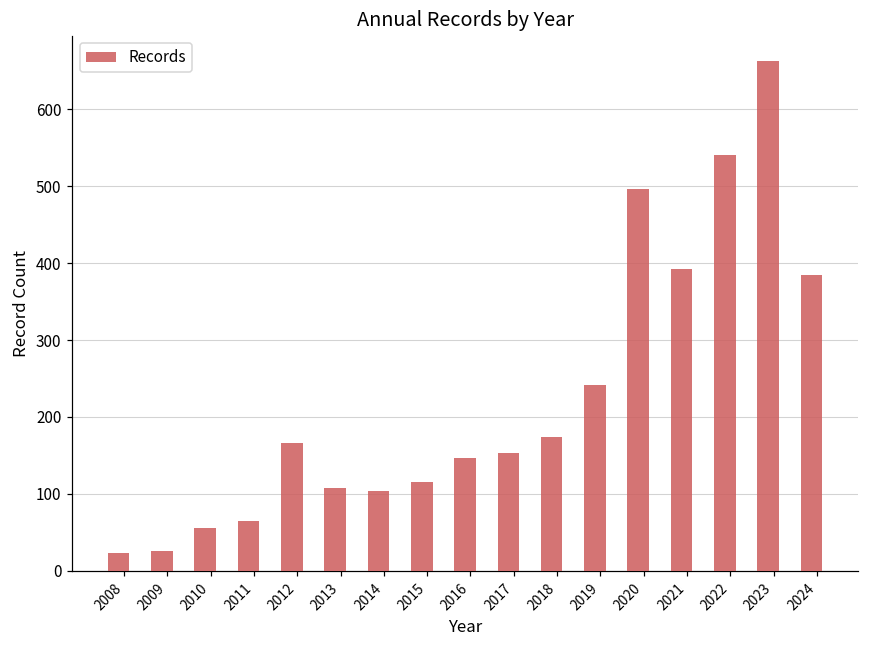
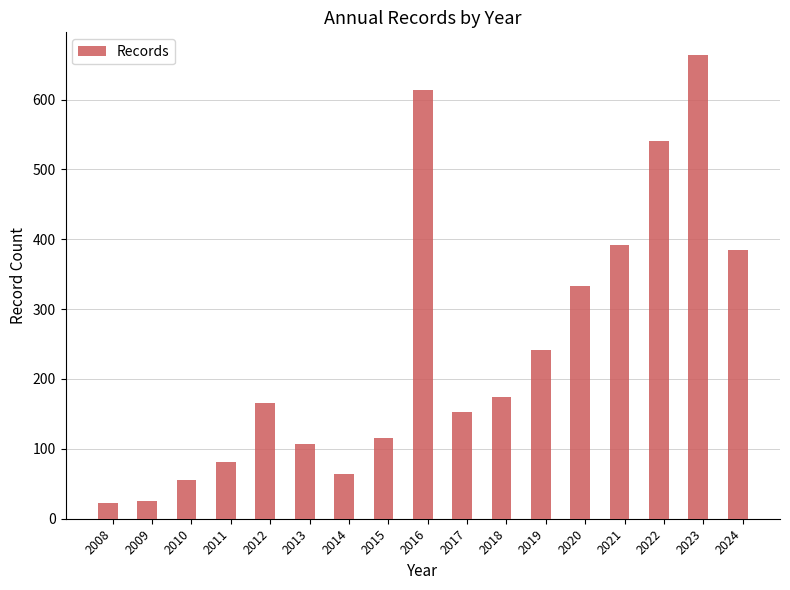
2011: 60 -> 80
2014: 100 -> 60
2016: 150 -> 610
2020: 500 -> 330
